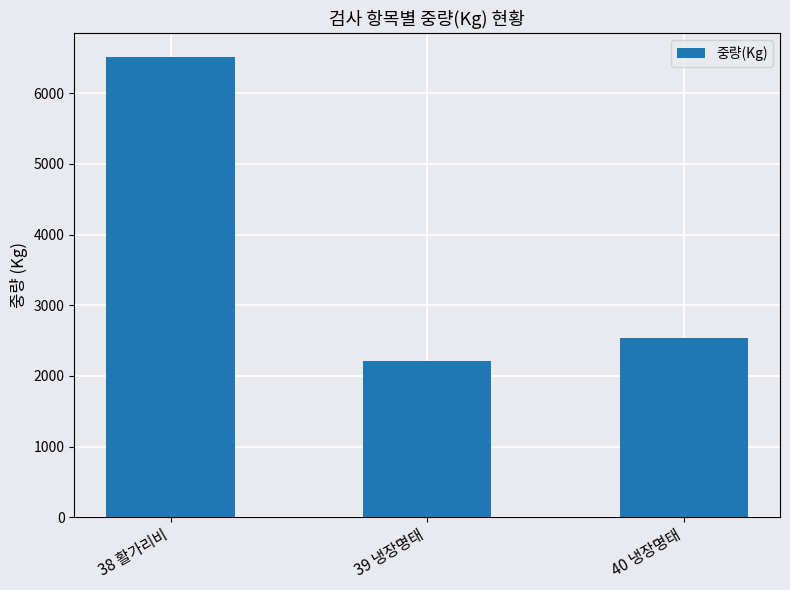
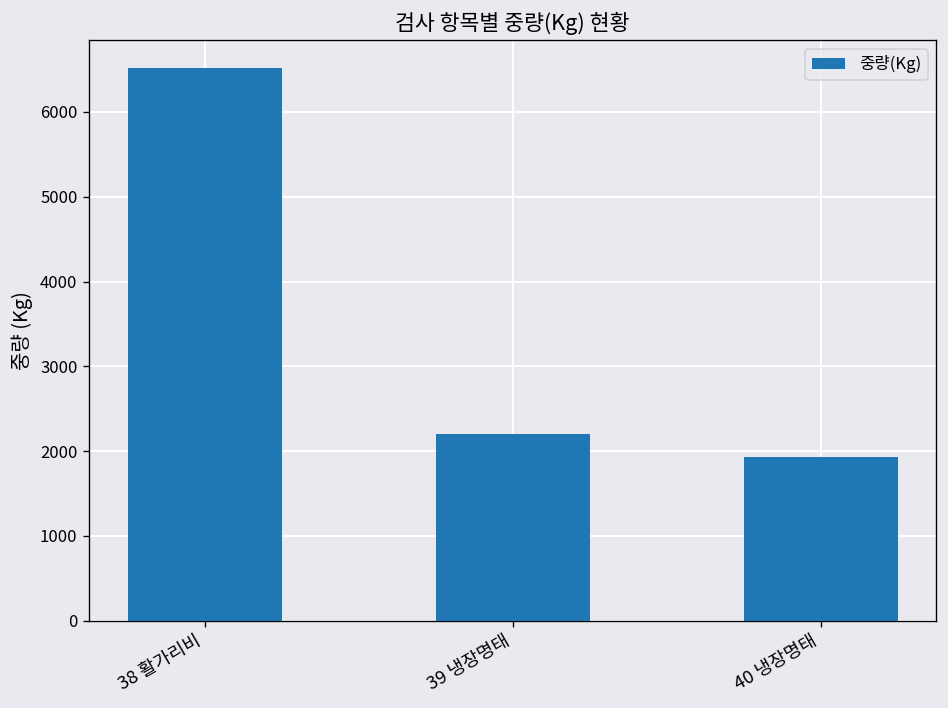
40 냉장명태: 2500 -> 1900
